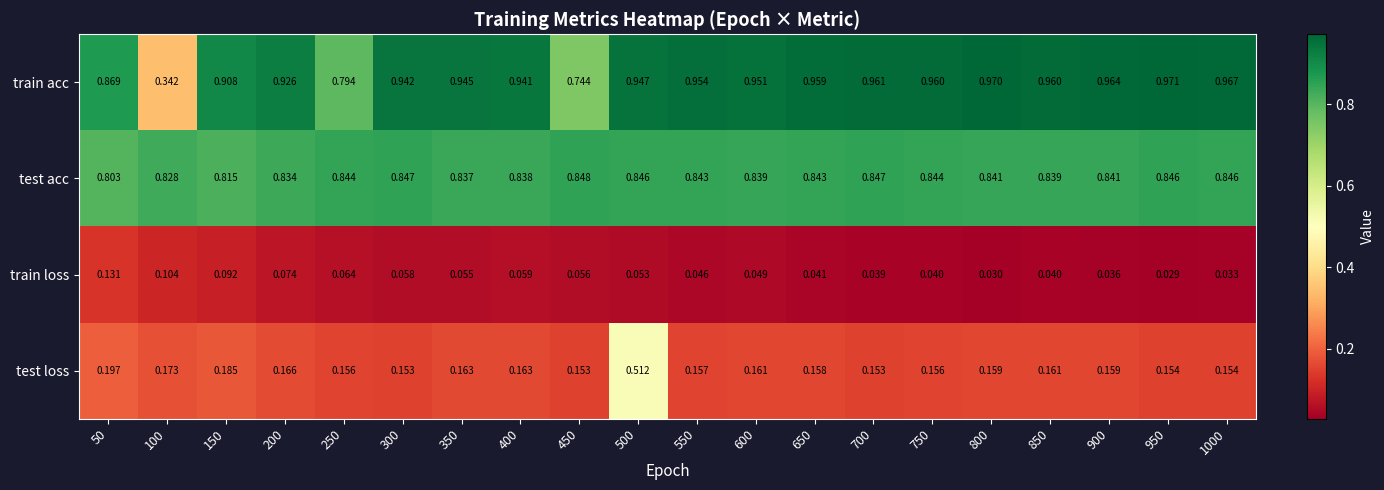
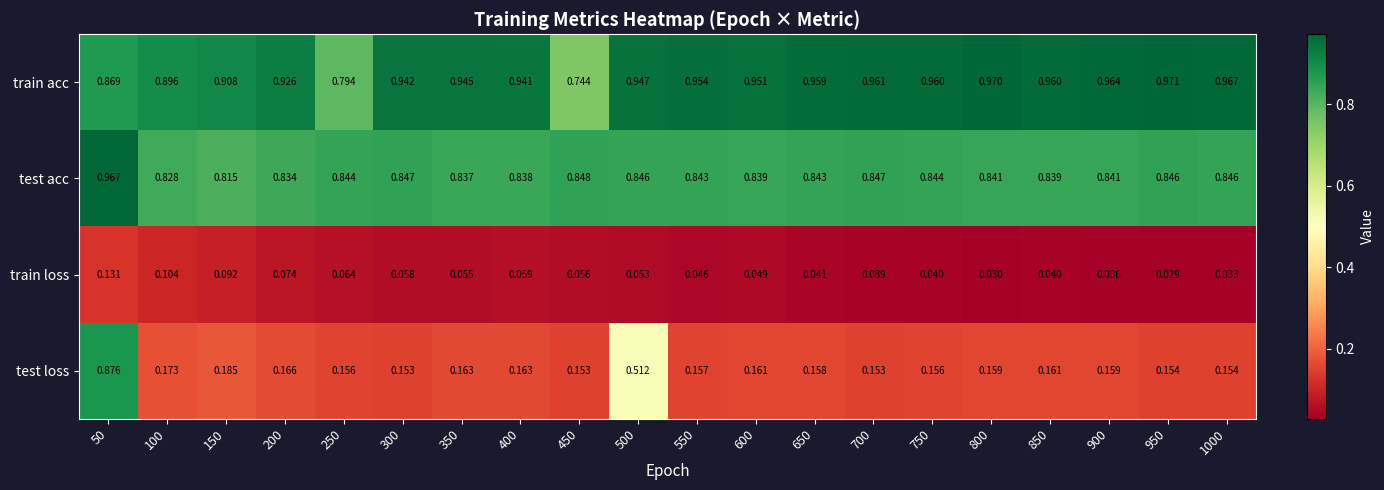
train acc, 100: 0.342 -> 0.896
test acc, 50: 0.803 -> 0.967
test loss, 50: 0.197 -> 0.876
